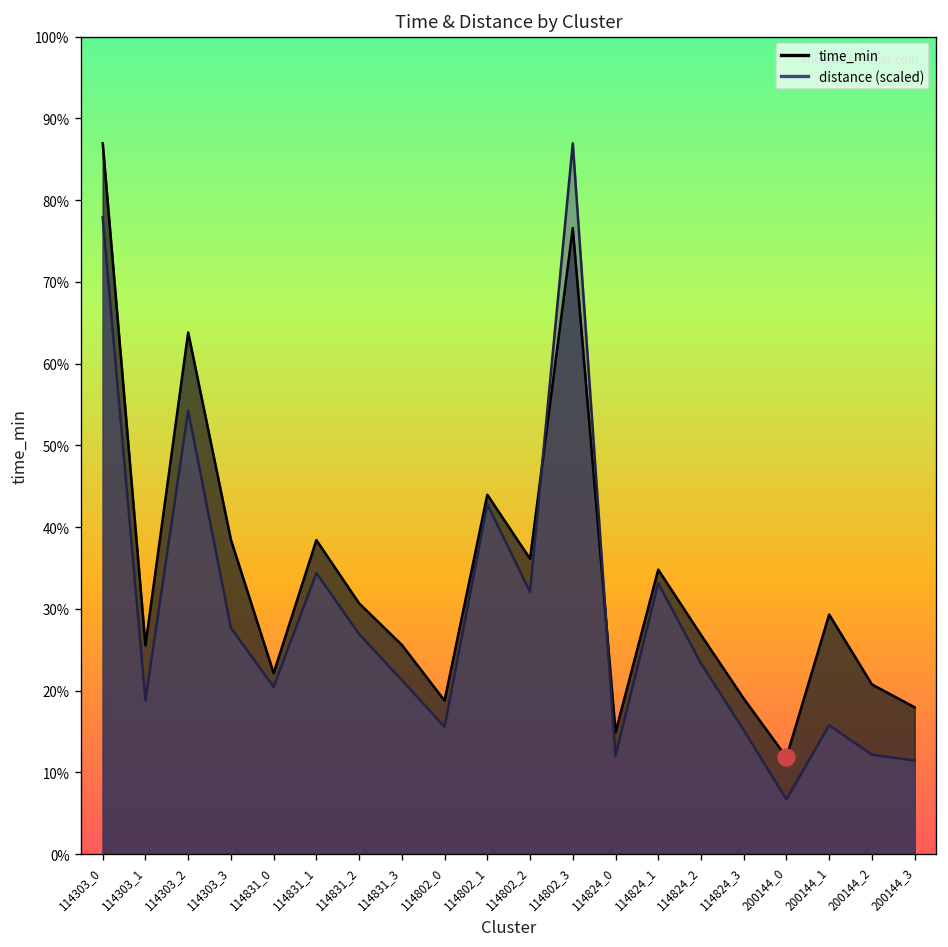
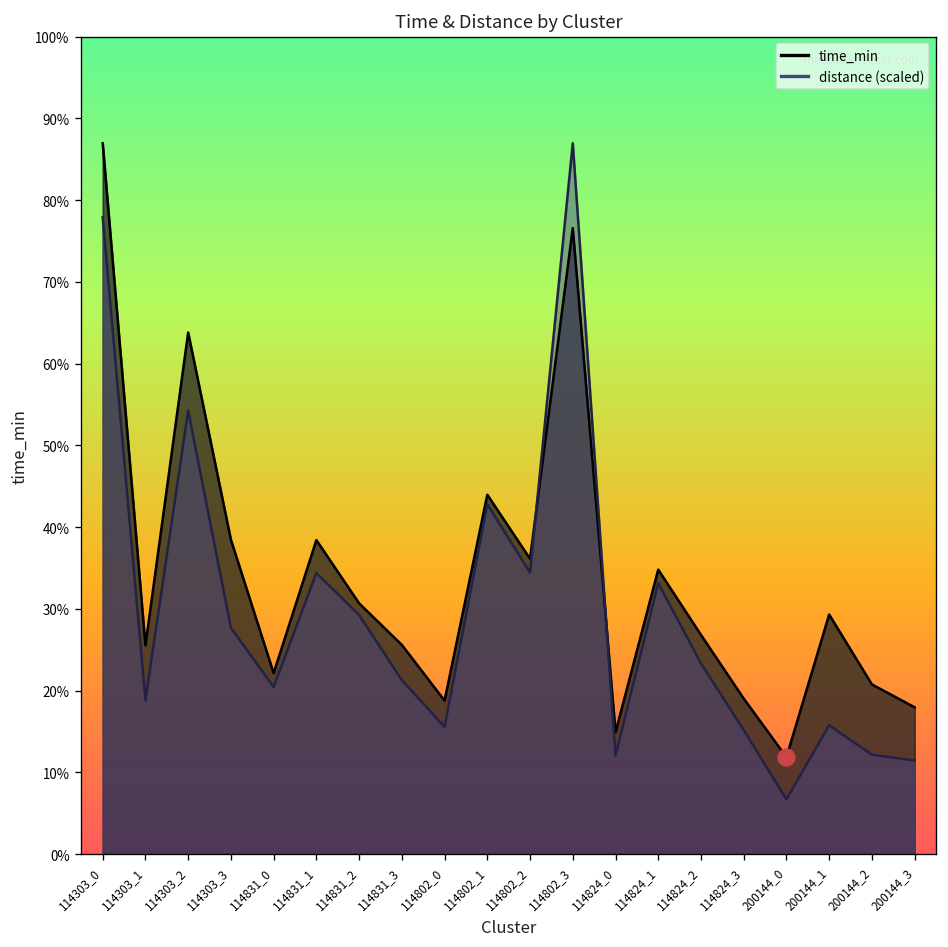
distance (scaled), 114831_2: 27% -> 29%
distance (scaled), 114802_2: 32% -> 34%
